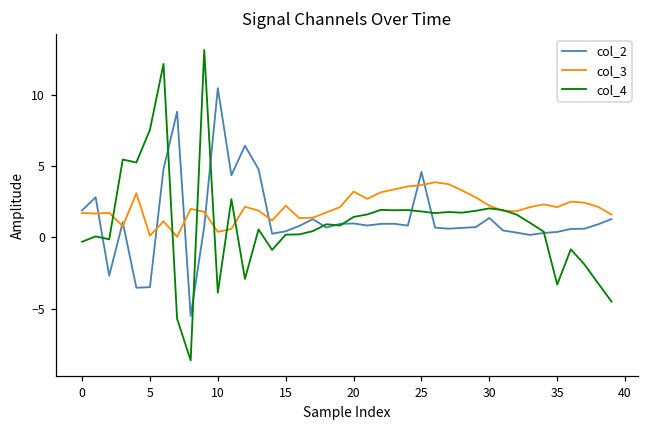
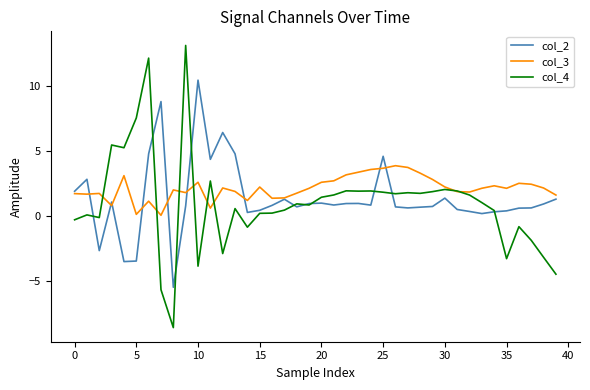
col_3, 10: 0.4 -> 2.6
col_3, 20: 3.2 -> 2.6
